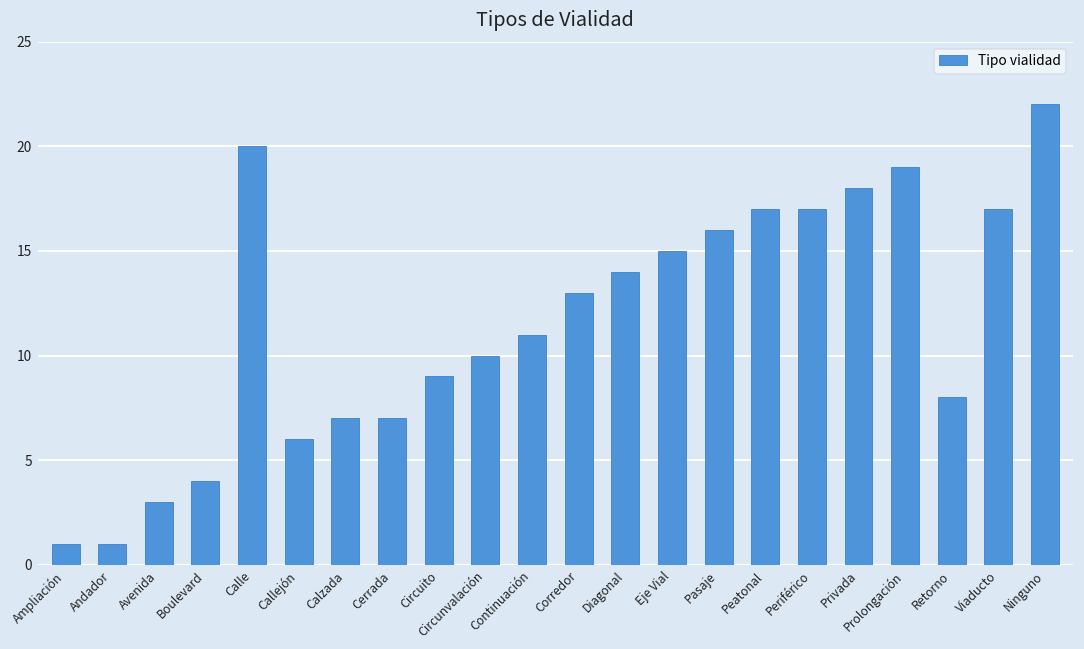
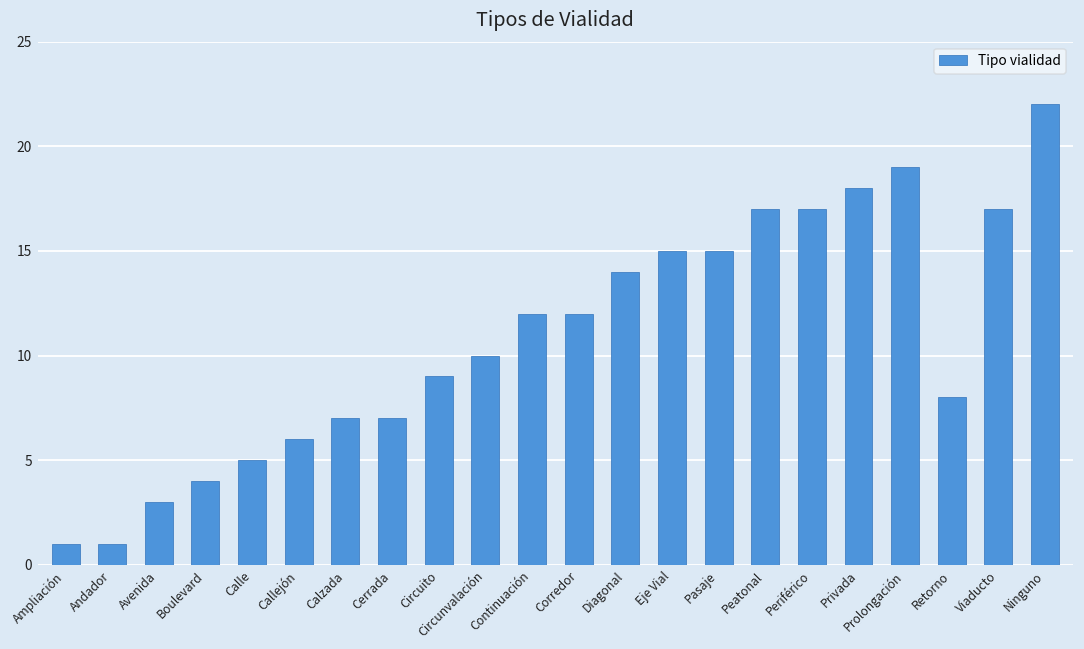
Calle: 20 -> 5
Continuación: 11 -> 12
Corredor: 13 -> 12
Pasaje: 16 -> 15
